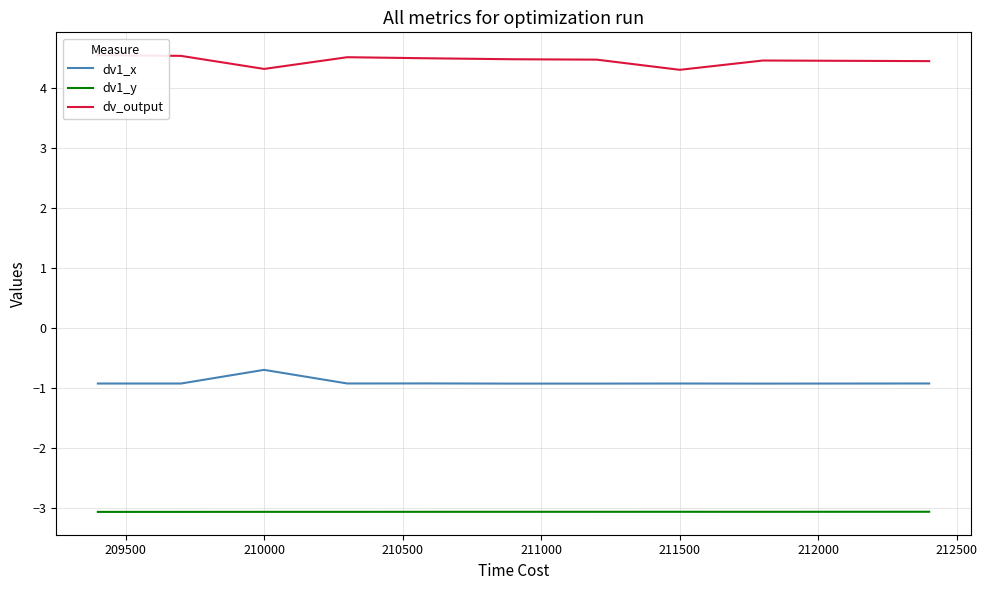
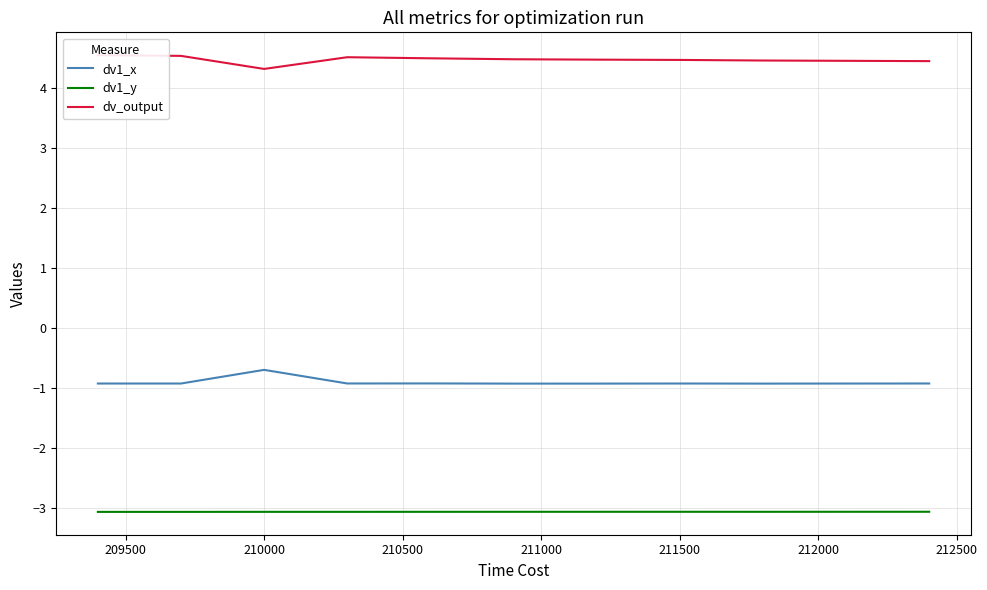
dv_output, 211500: 4.3 -> 4.5
